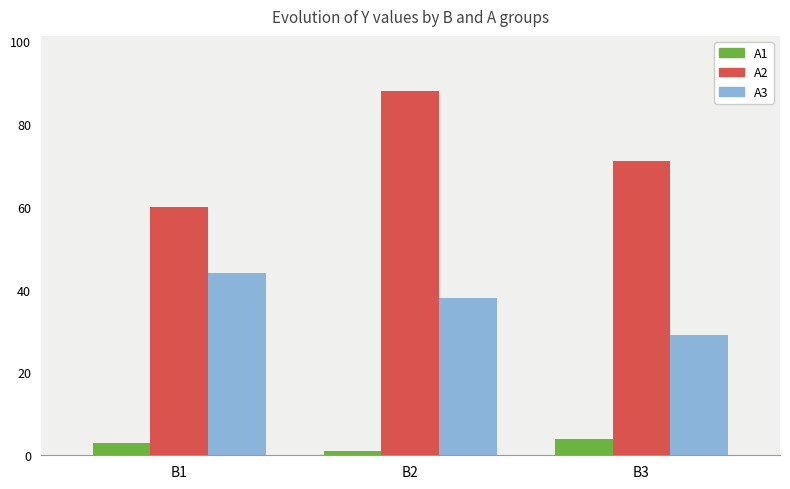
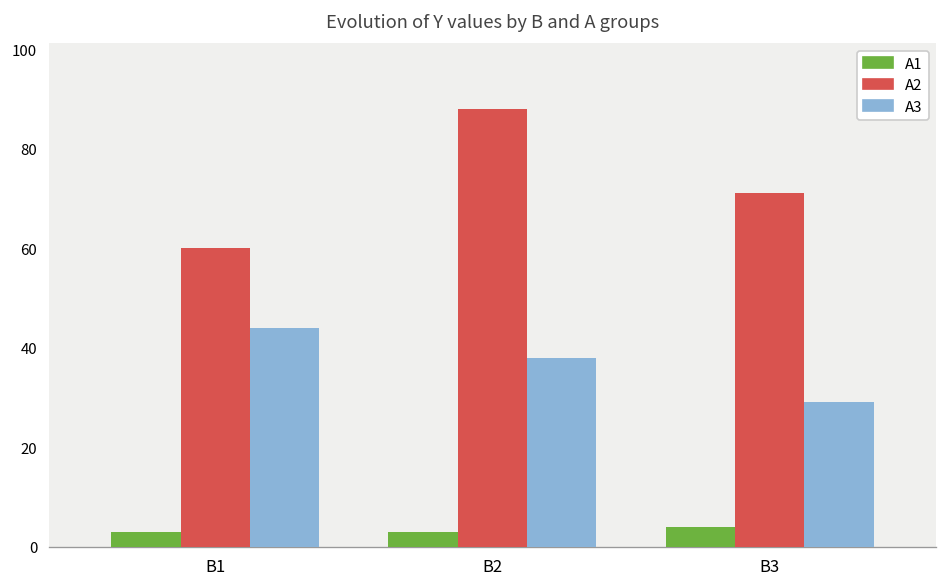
A1, B2: 1 -> 3
